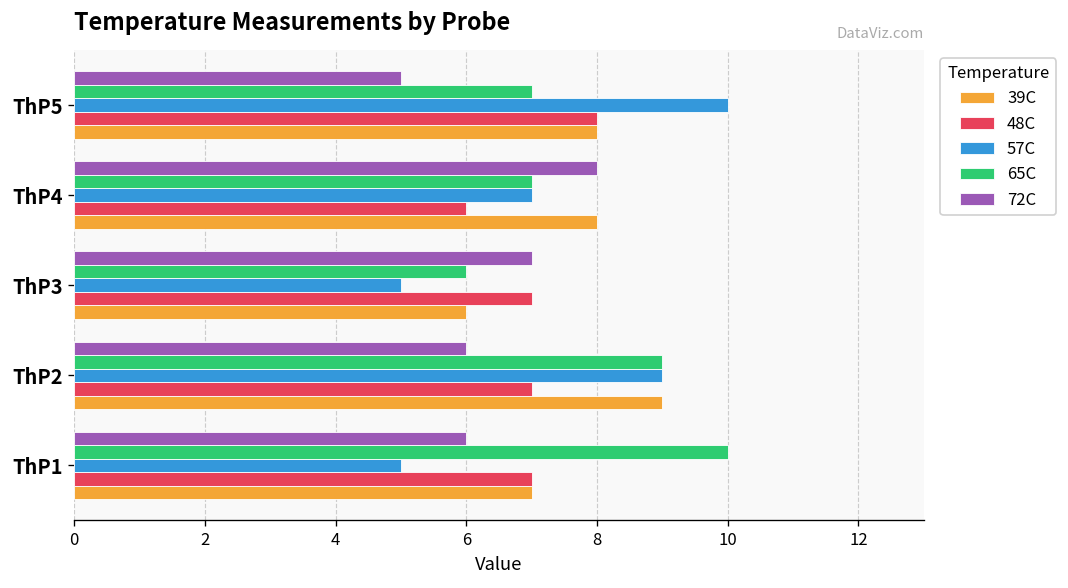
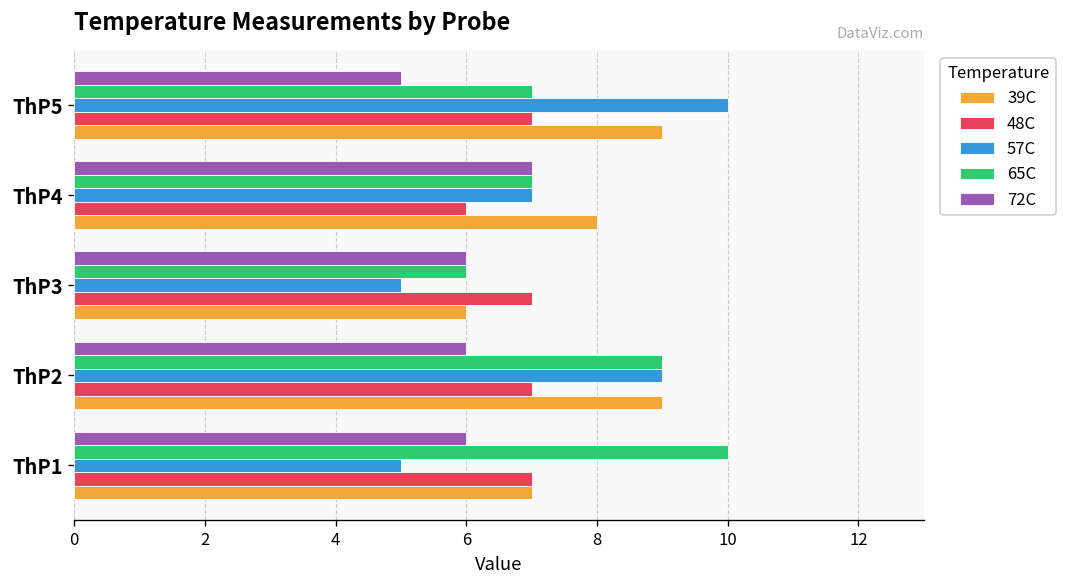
48C, ThP5: 8 -> 7
39C, ThP5: 8 -> 9
72C, ThP4: 8 -> 7
72C, ThP3: 7 -> 6
